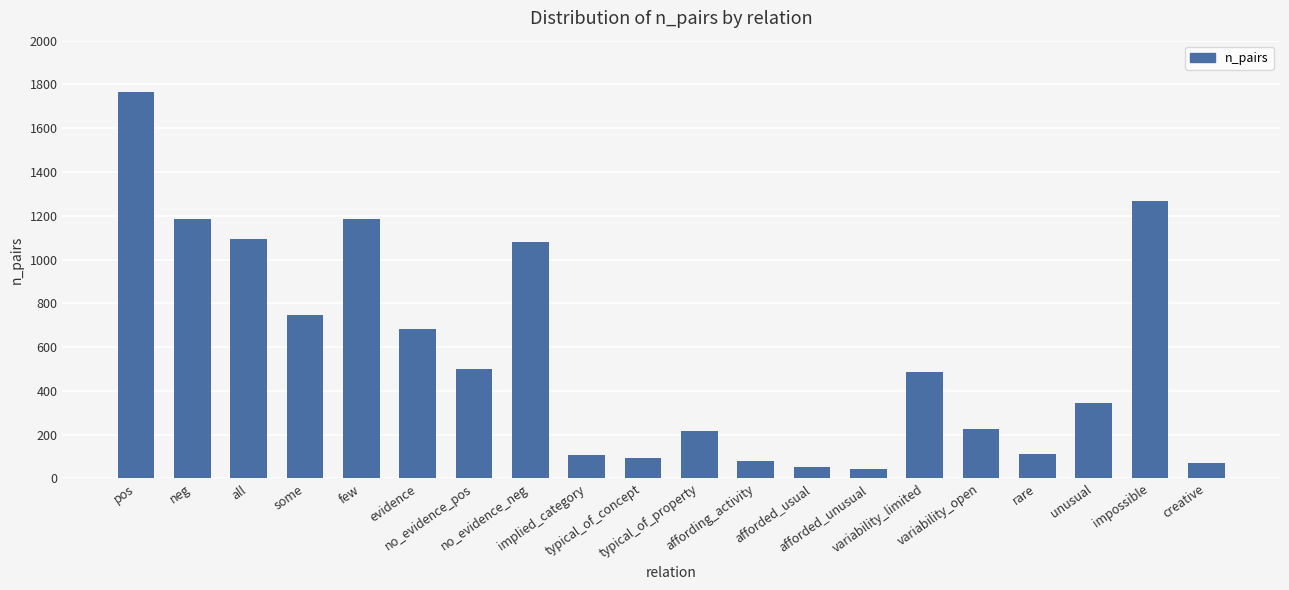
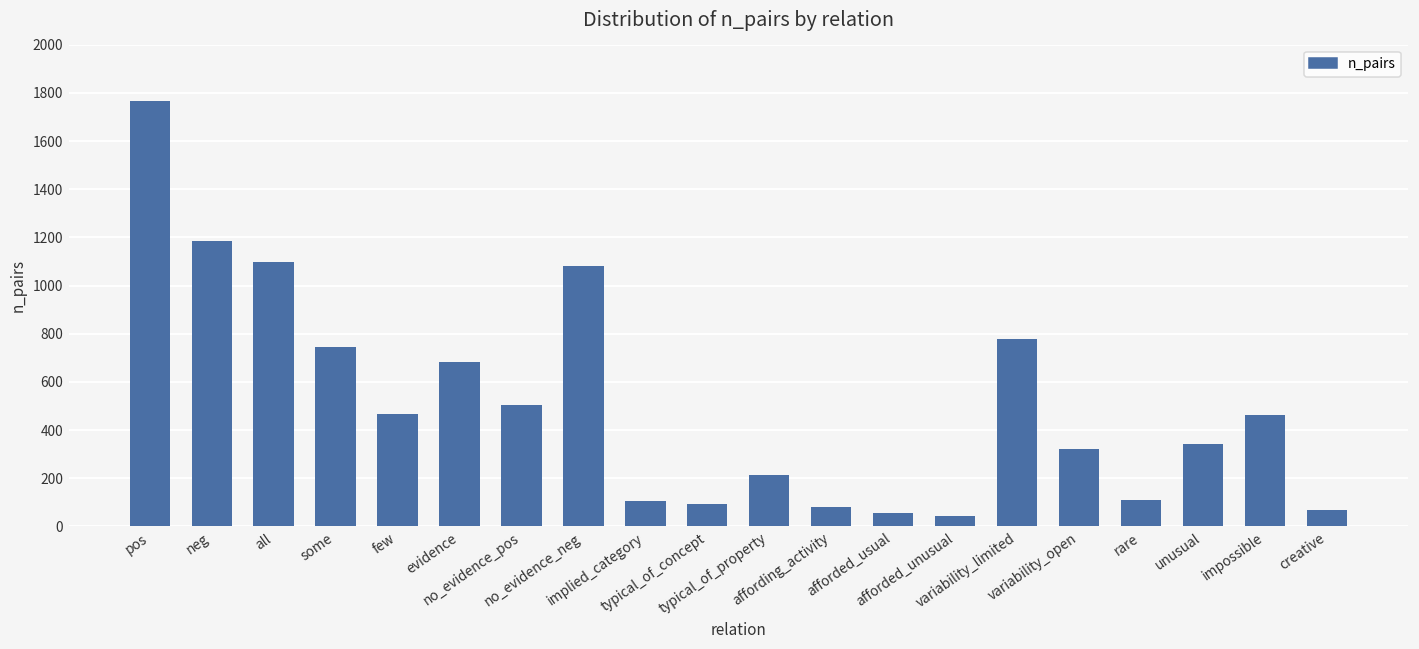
few: 1190 -> 470
variability_limited: 490 -> 780
variability_open: 230 -> 320
impossible: 1270 -> 460
